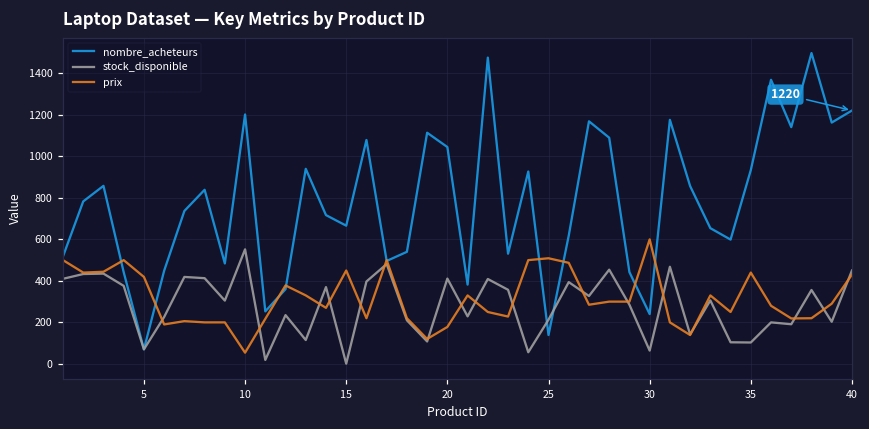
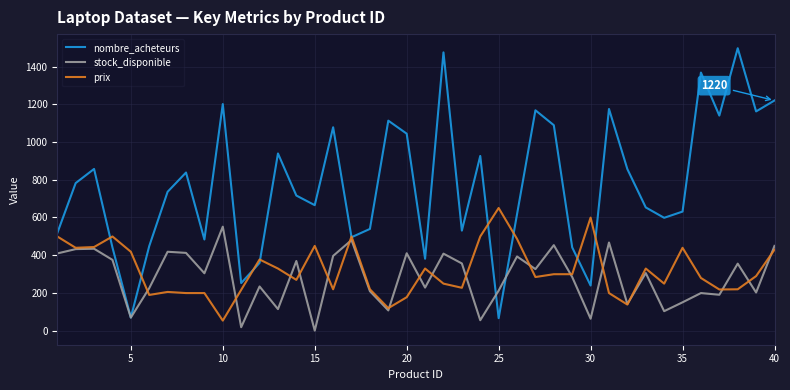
nombre_acheteurs, 25: 140 -> 70
prix, 25: 510 -> 650
nombre_acheteurs, 35: 930 -> 630
stock_disponible, 35: 100 -> 150
